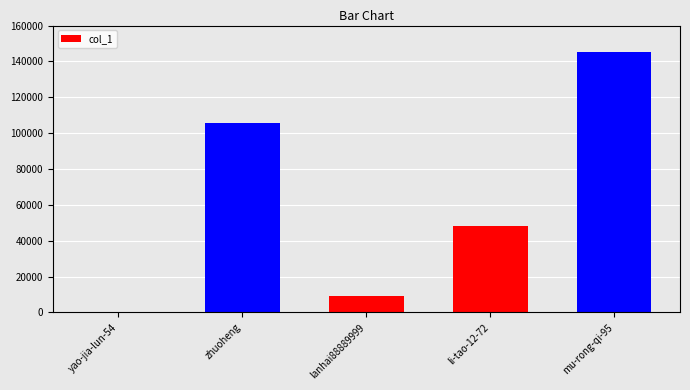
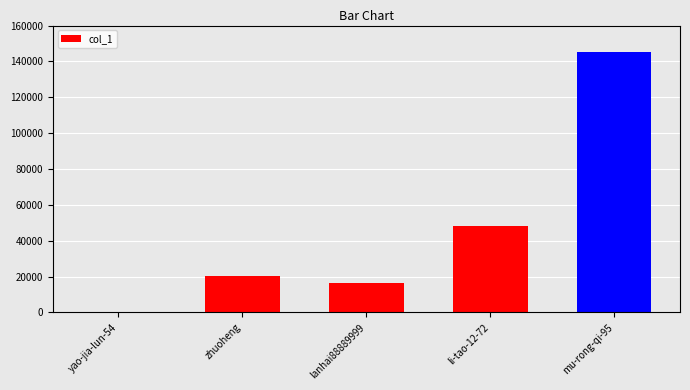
zhuoheng: 105000 -> 20000
lanhai88889999: 9000 -> 16000
